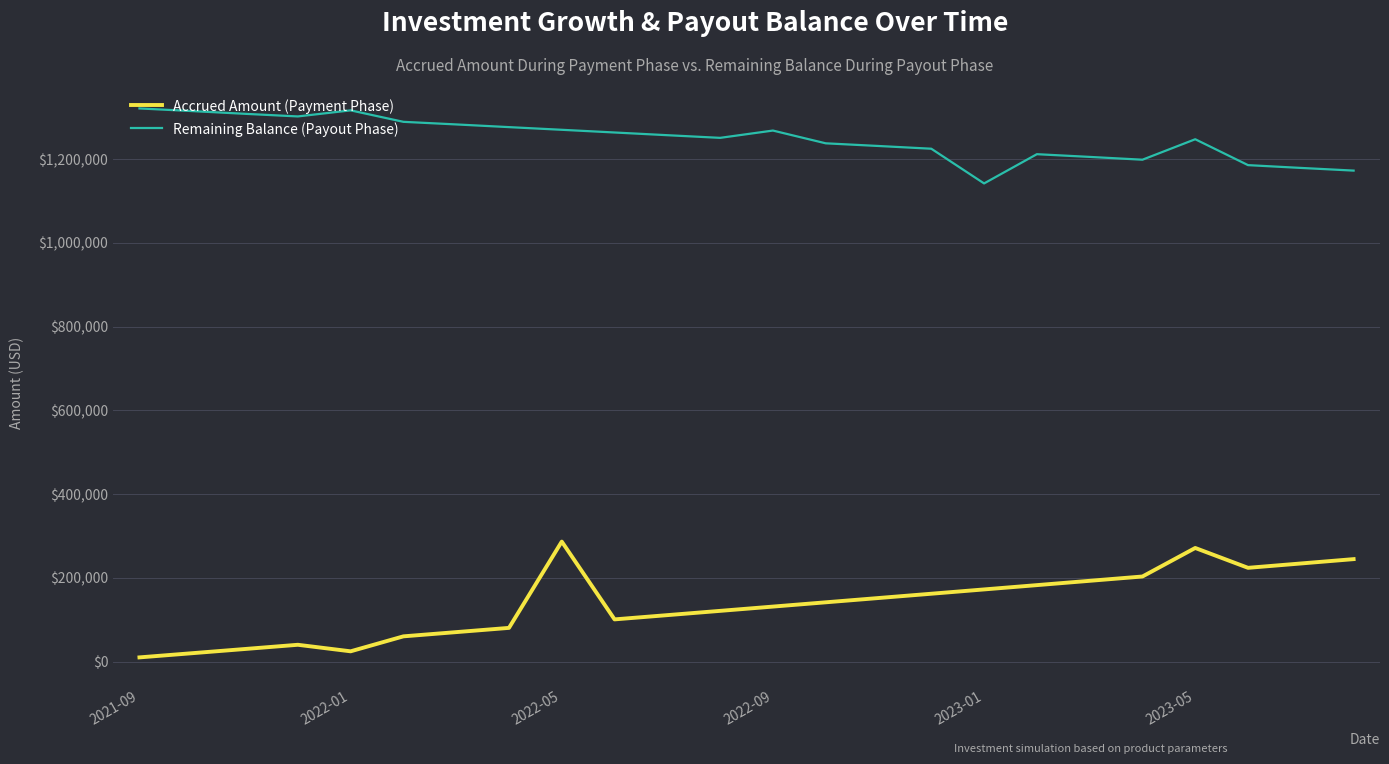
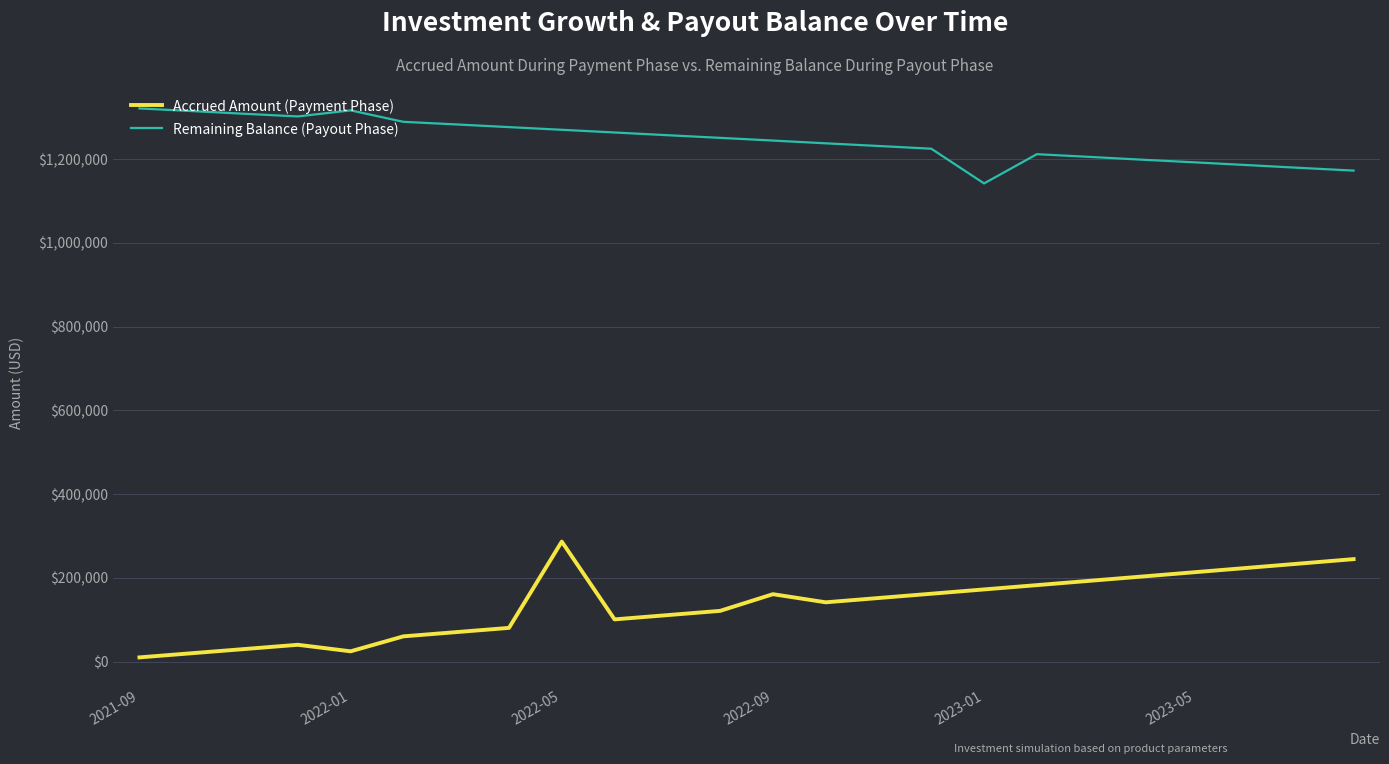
Accrued Amount (Payment Phase), 2022-09: $130,000 -> $160,000
Remaining Balance (Payout Phase), 2022-09: $1,270,000 -> $1,240,000
Accrued Amount (Payment Phase), 2023-05: $270,000 -> $210,000
Remaining Balance (Payout Phase), 2023-05: $1,250,000 -> $1,190,000
